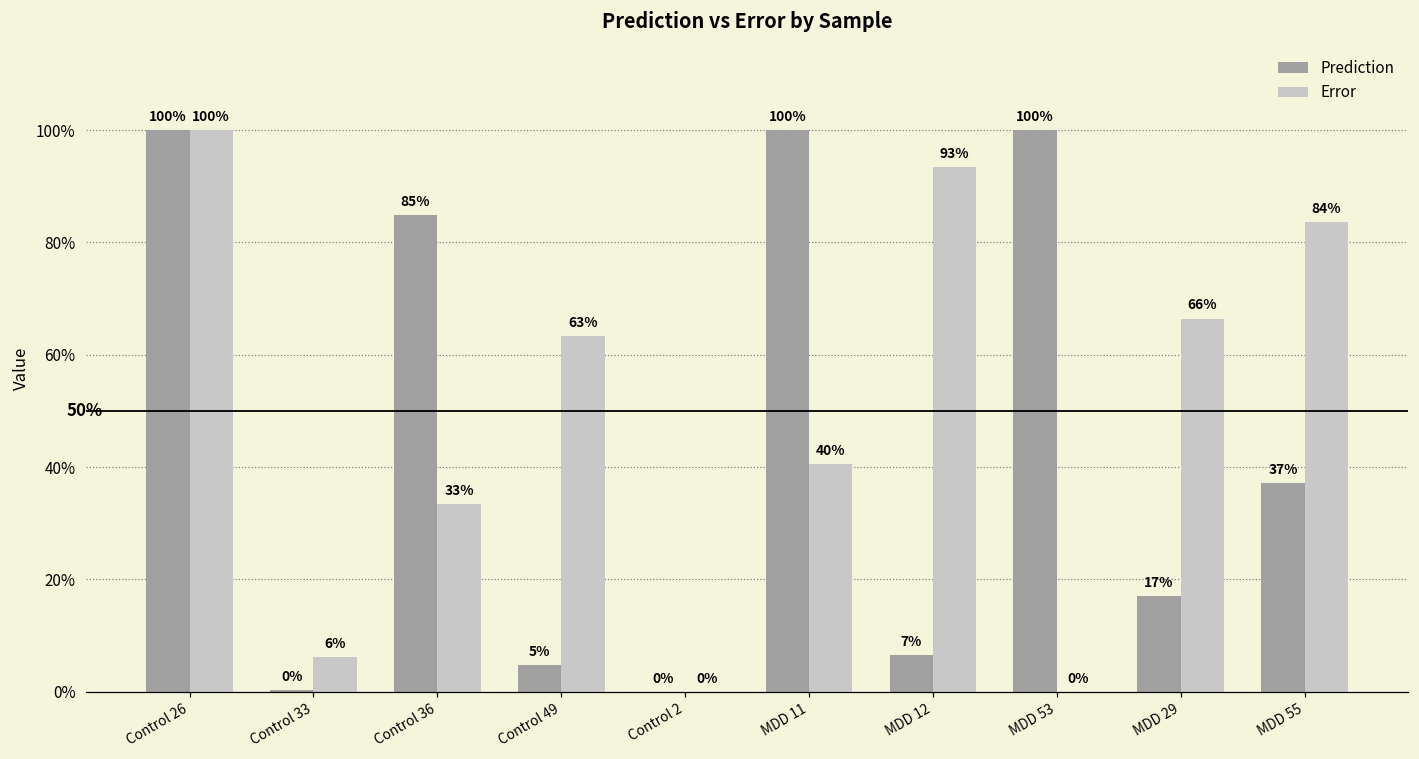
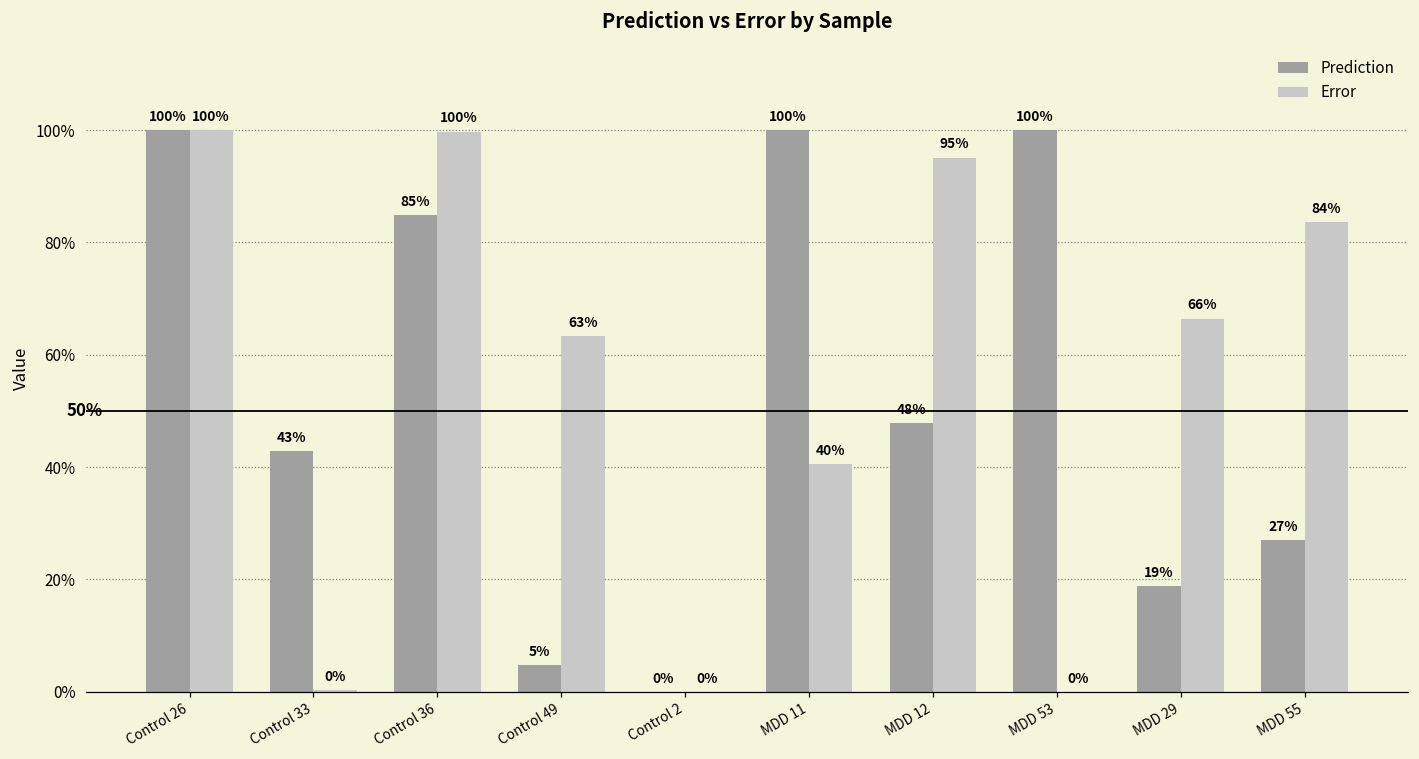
Prediction, Control 33: 0% -> 43%
Error, Control 33: 6% -> 0%
Error, Control 36: 33% -> 100%
Prediction, MDD 12: 7% -> 48%
Error, MDD 12: 93% -> 95%
Prediction, MDD 29: 17% -> 19%
Prediction, MDD 55: 37% -> 27%
